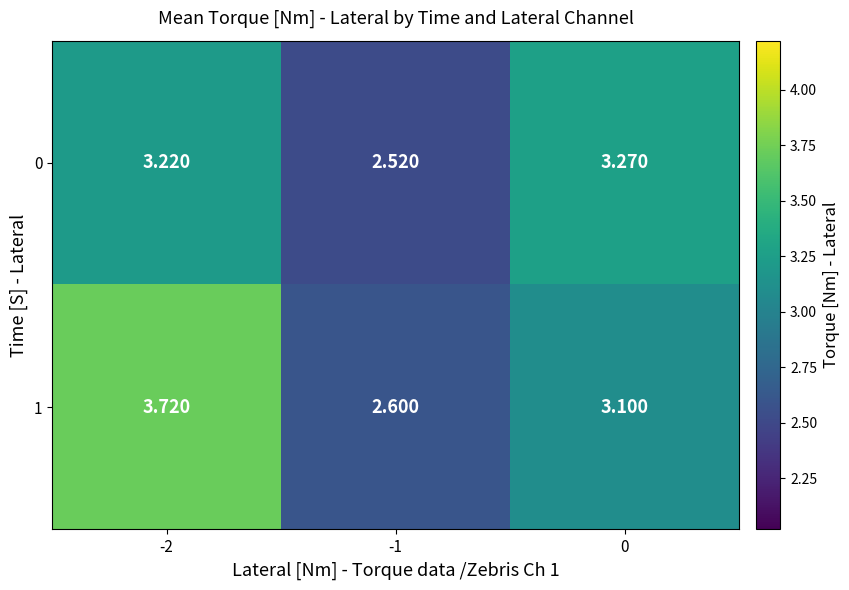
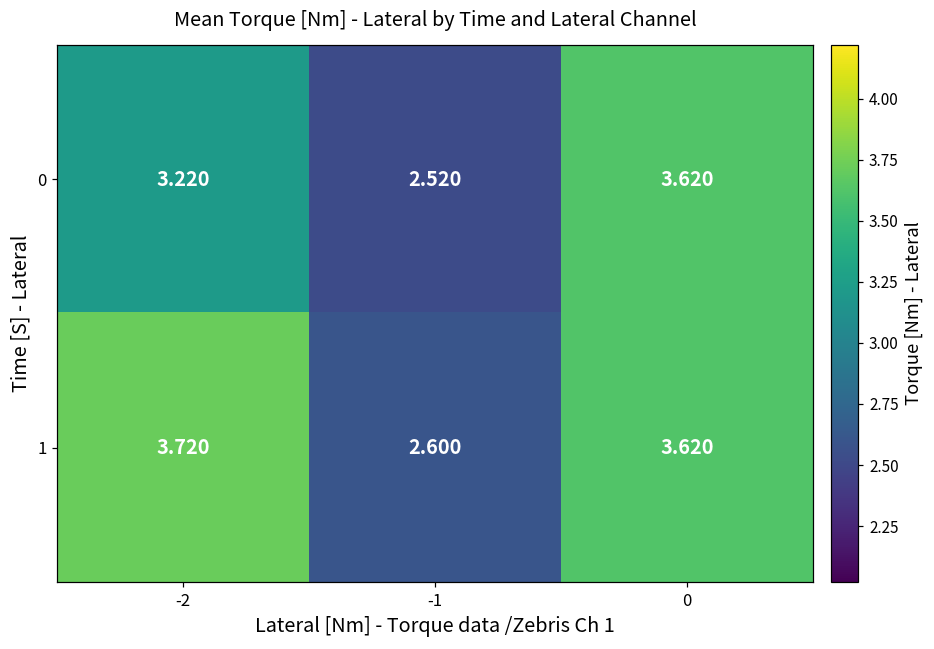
0, 0: 3.270 -> 3.620
1, 0: 3.100 -> 3.620
